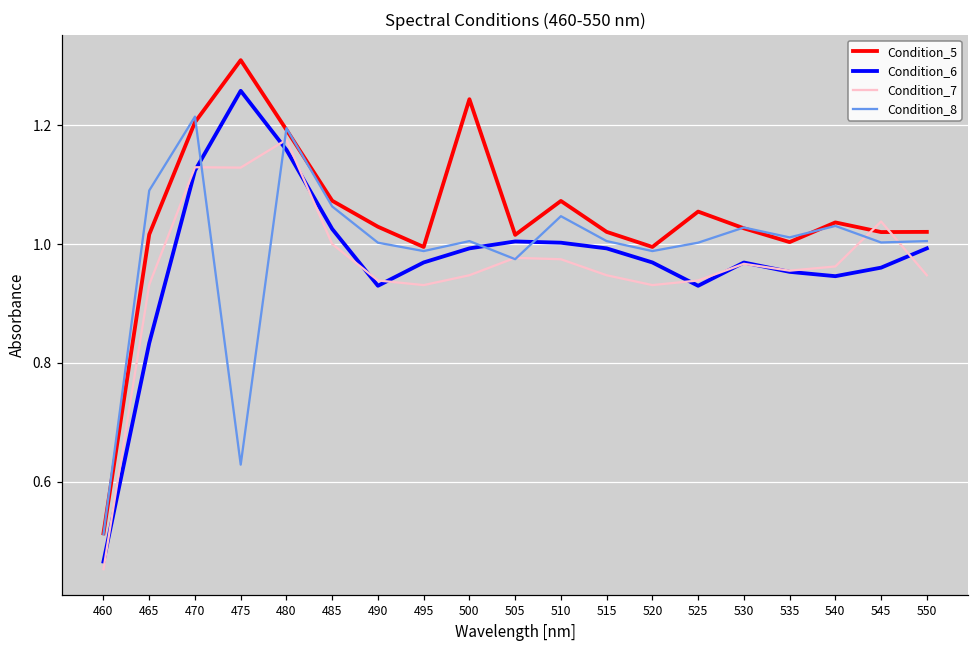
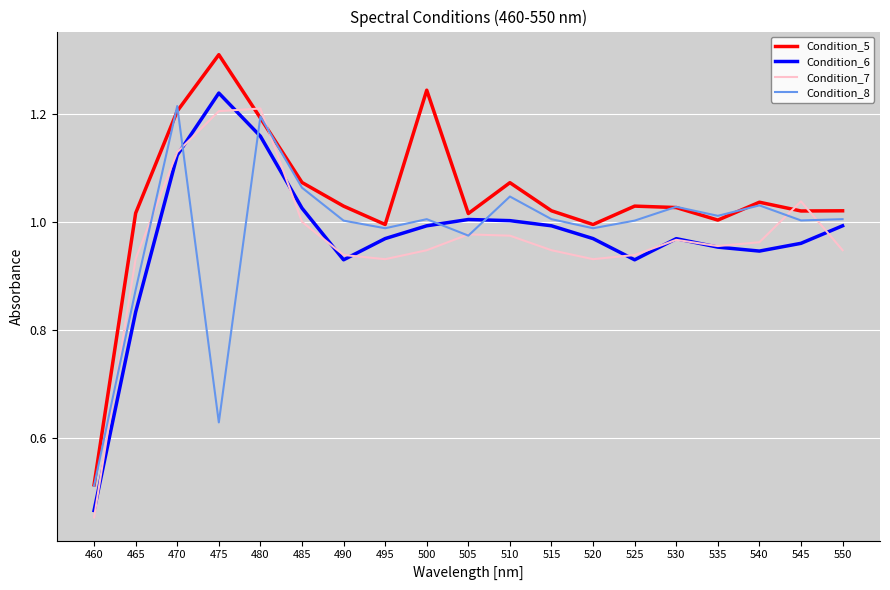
Condition_8, 465: 1.09 -> 0.87
Condition_6, 475: 1.26 -> 1.24
Condition_7, 475: 1.13 -> 1.21
Condition_7, 480: 1.18 -> 1.21
Condition_5, 525: 1.05 -> 1.03
